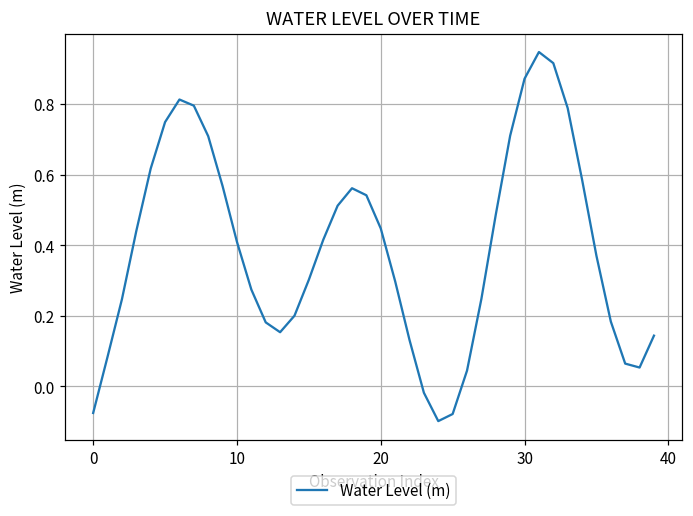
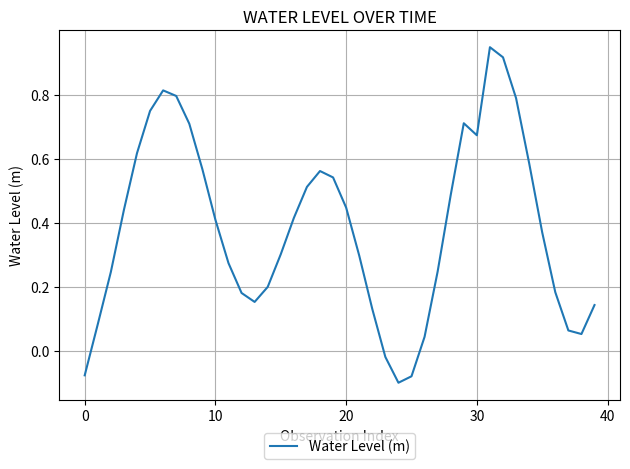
30: 0.87 -> 0.67
